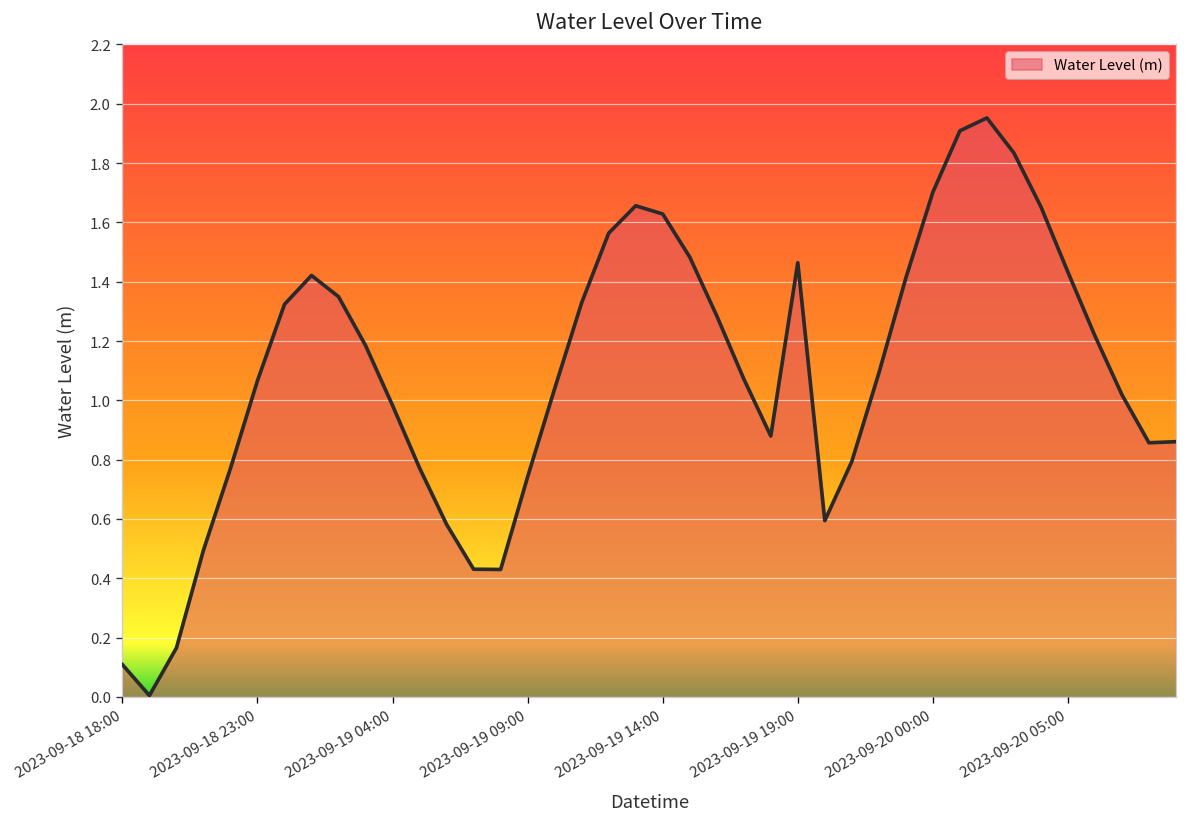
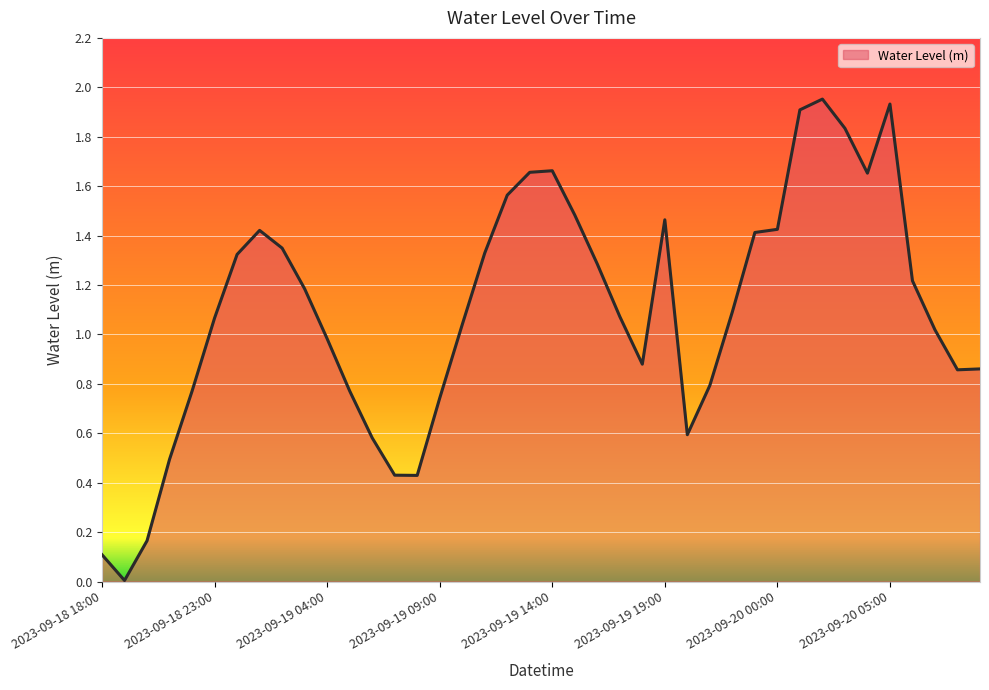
2023-09-19 14:00: 1.63 -> 1.66
2023-09-20 00:00: 1.70 -> 1.43
2023-09-20 05:00: 1.43 -> 1.93
